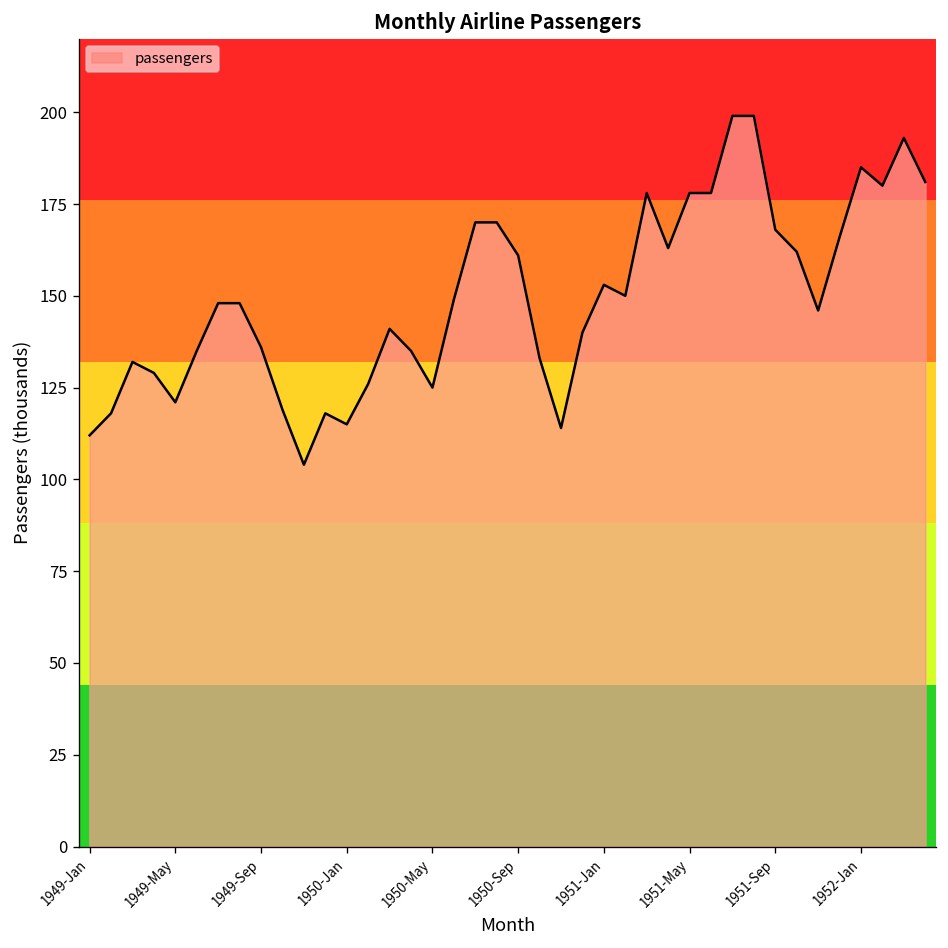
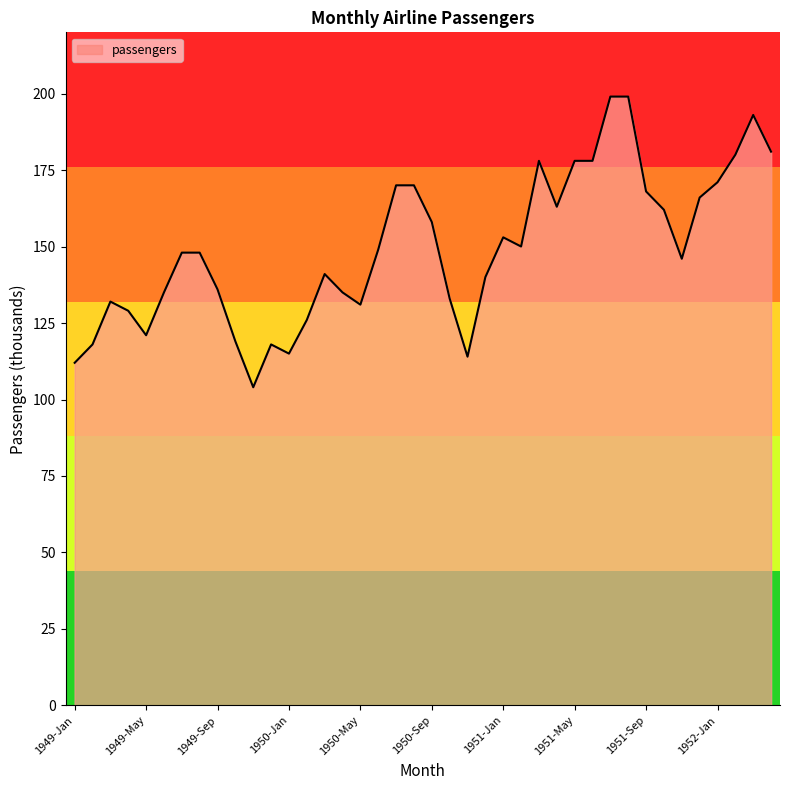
1950-May: 125 -> 131
1950-Sep: 161 -> 158
1952-Jan: 185 -> 171
